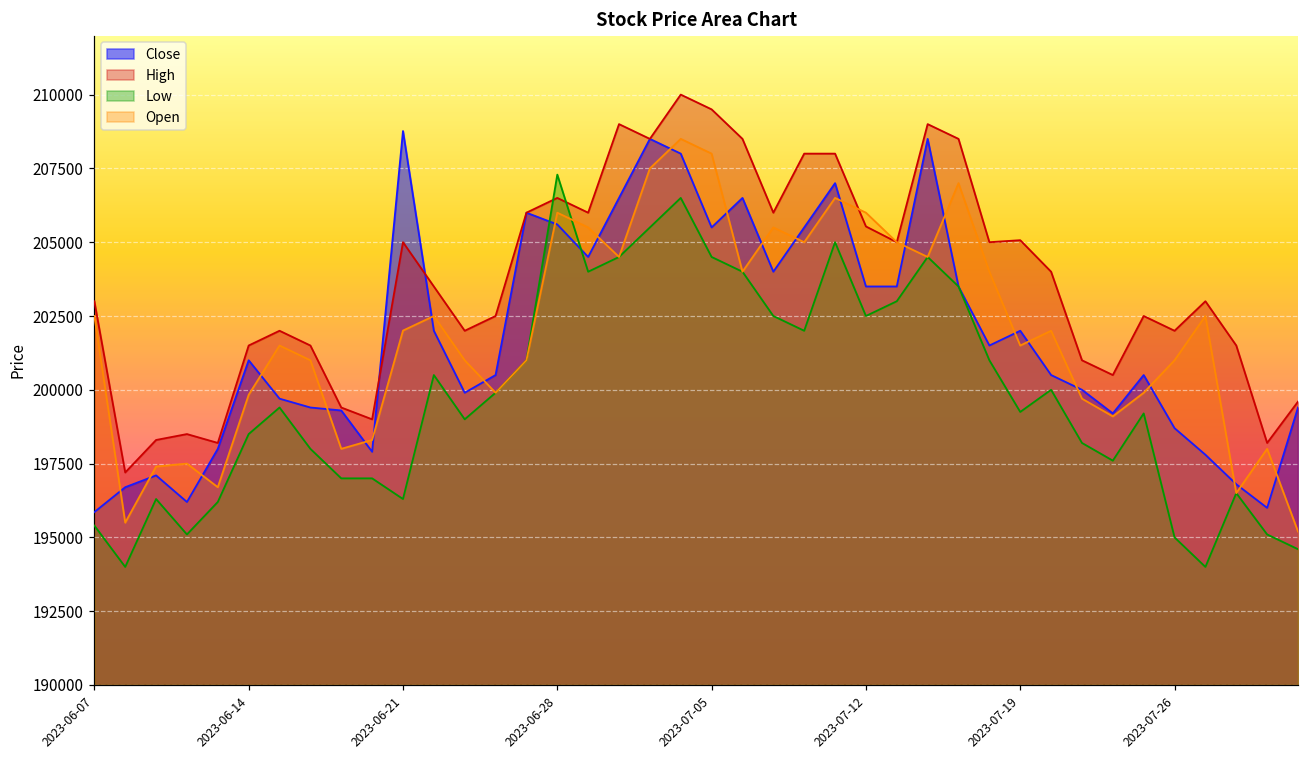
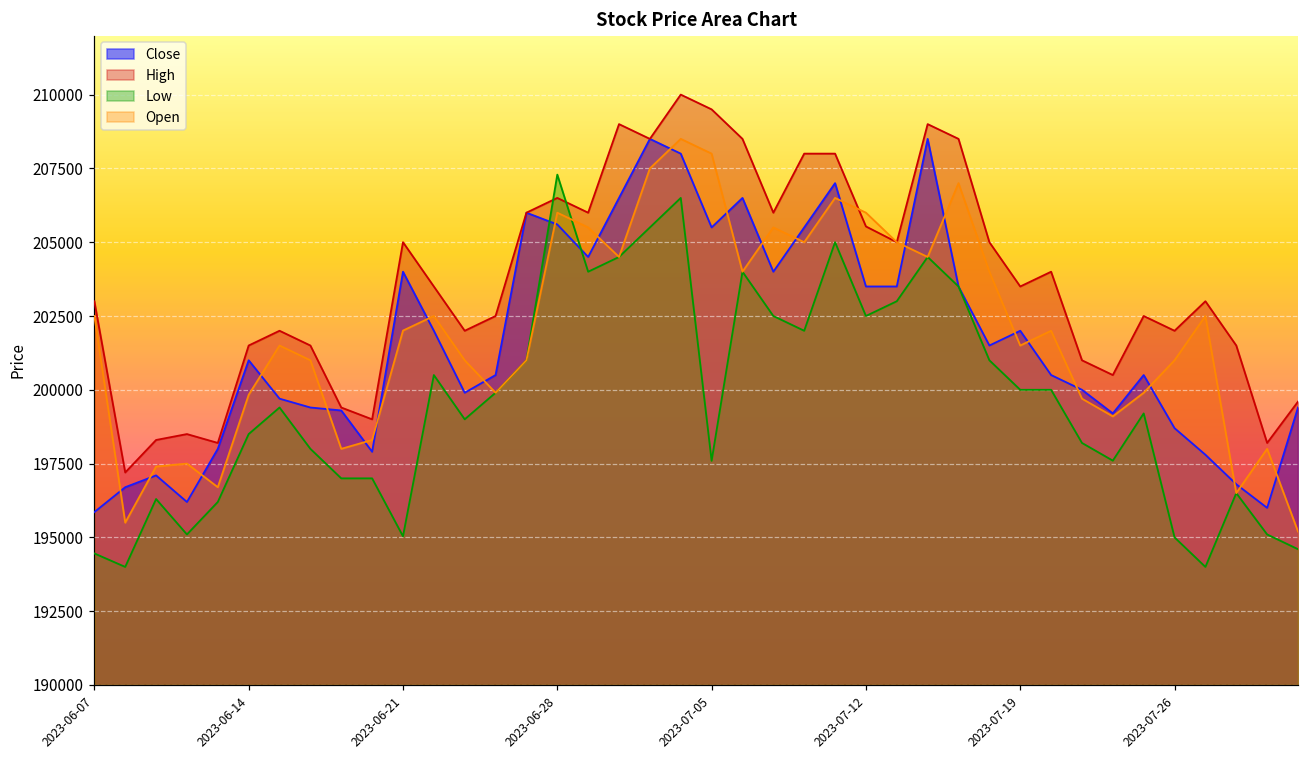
Low, 2023-06-07: 195400 -> 194500
Close, 2023-06-21: 208800 -> 204000
Low, 2023-06-21: 196300 -> 195000
Low, 2023-07-05: 204500 -> 197600
High, 2023-07-19: 205100 -> 203500
Low, 2023-07-19: 199300 -> 200000
